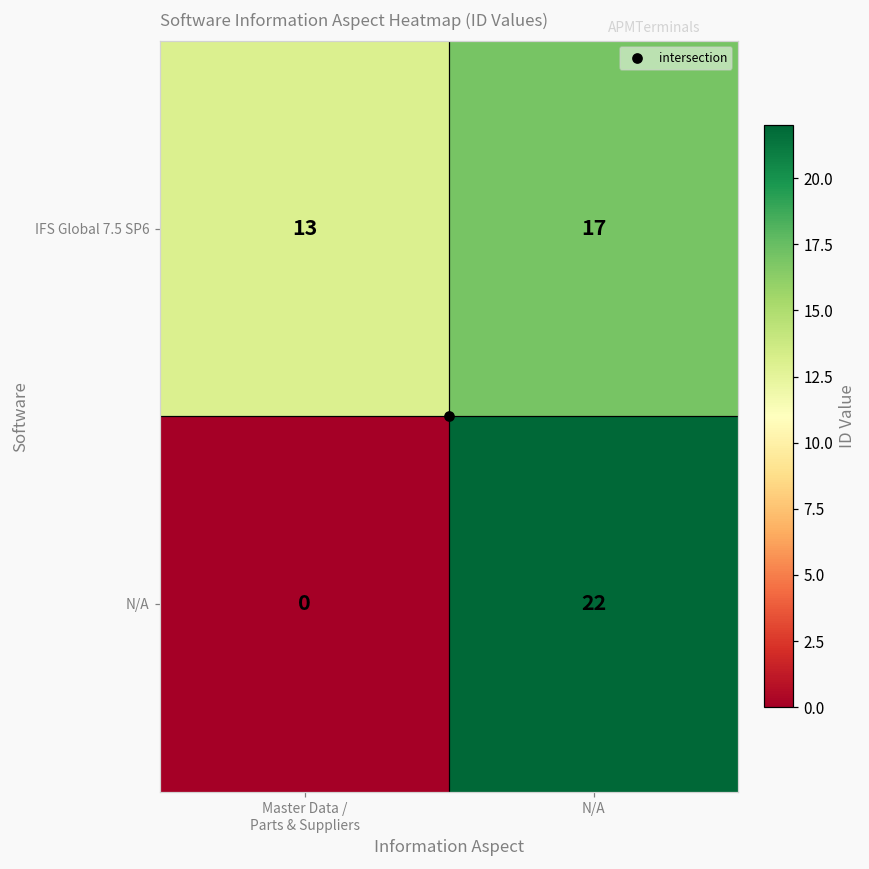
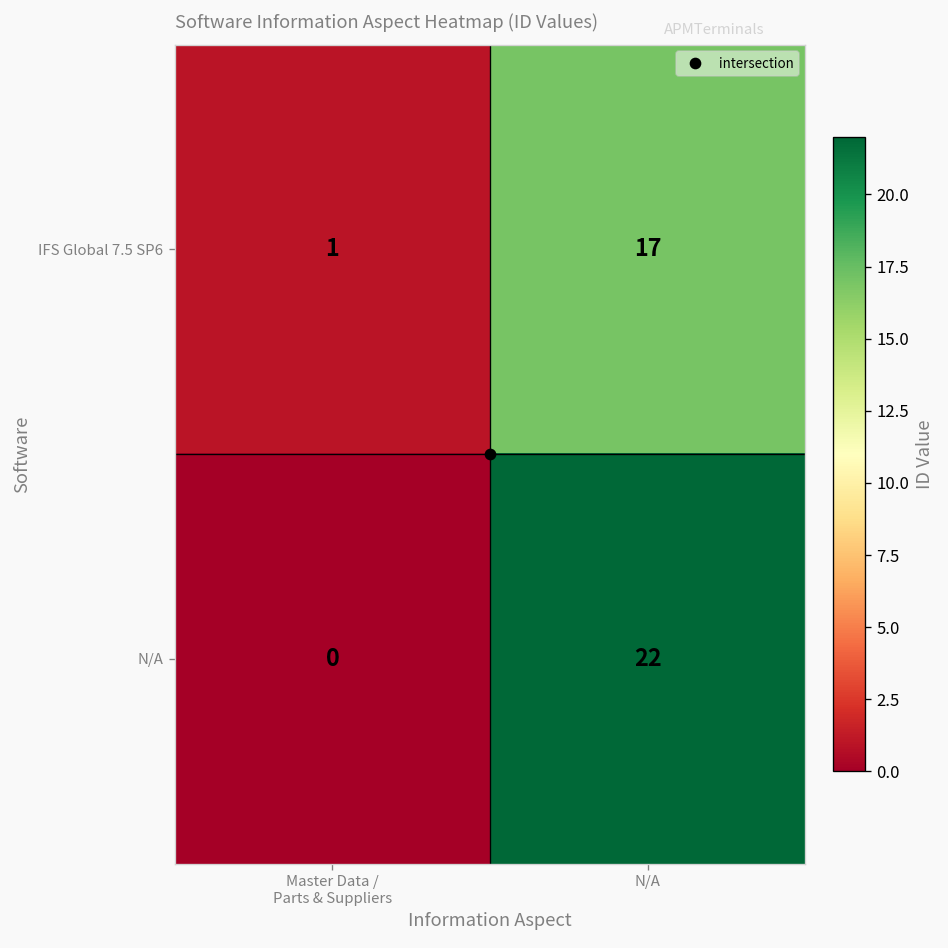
IFS Global 7.5 SP6, Master Data / Parts & Suppliers: 13 -> 1
